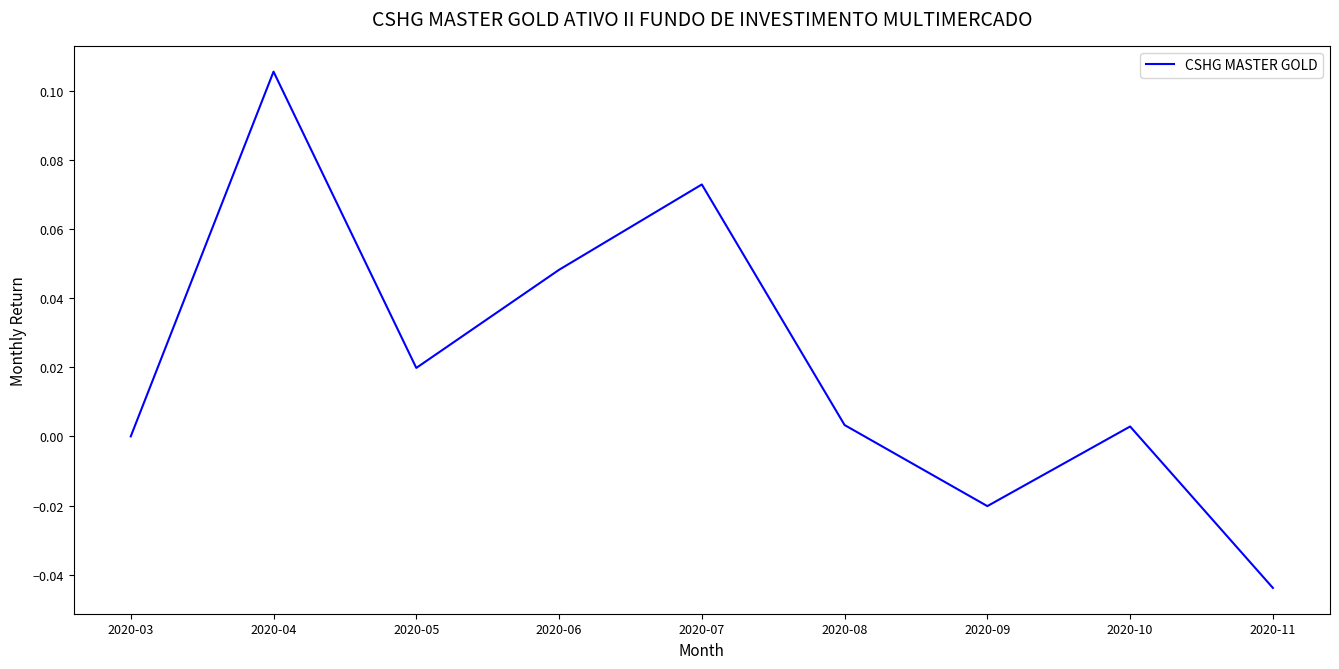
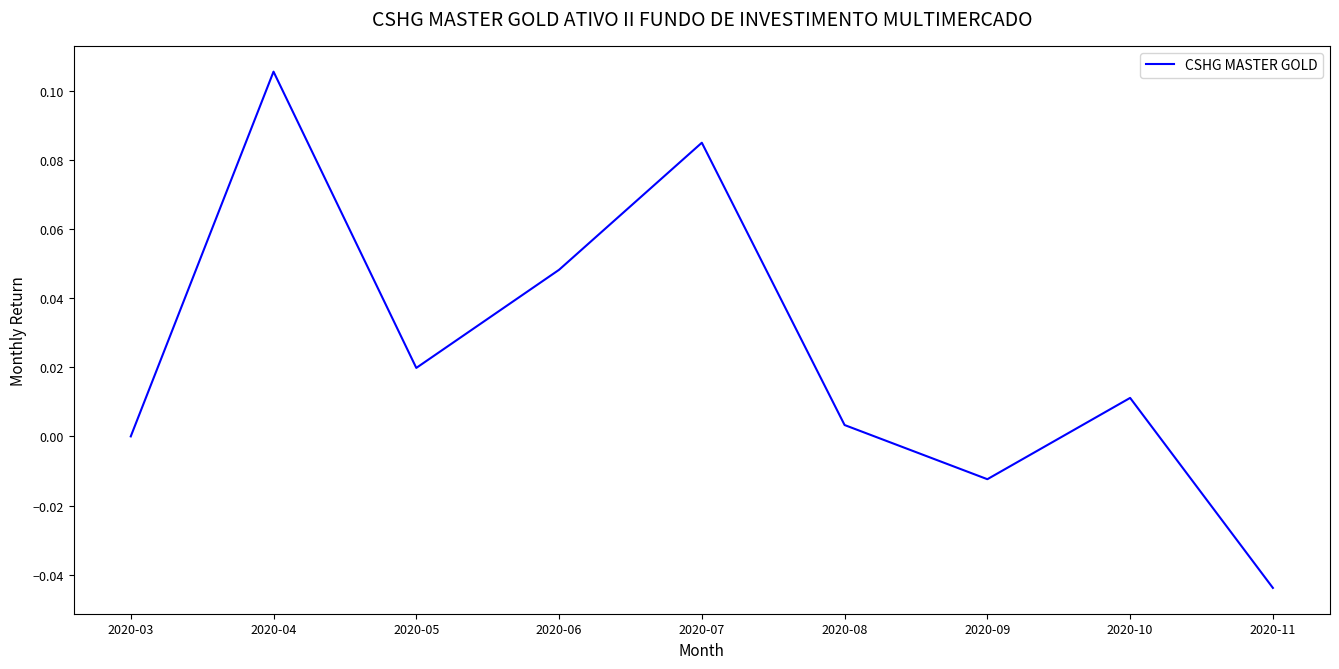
2020-07: 0.073 -> 0.085
2020-09: -0.020 -> -0.012
2020-10: 0.003 -> 0.011
